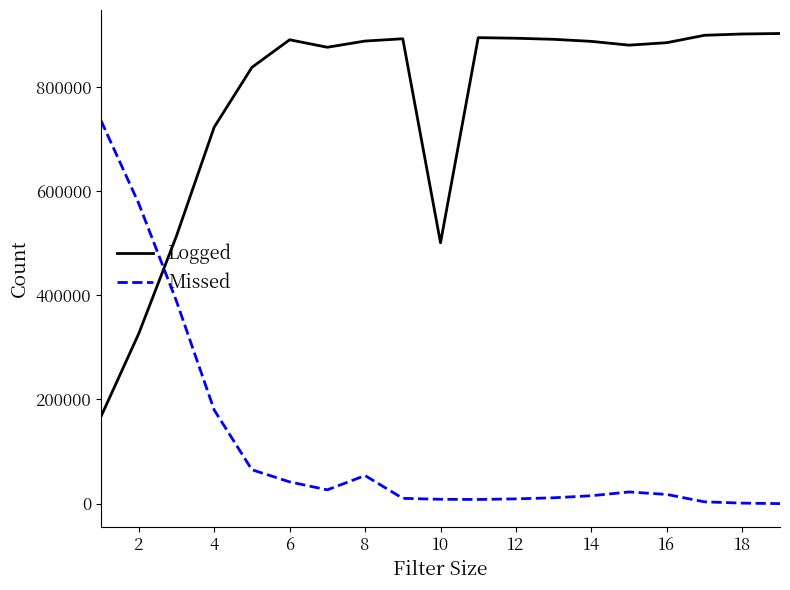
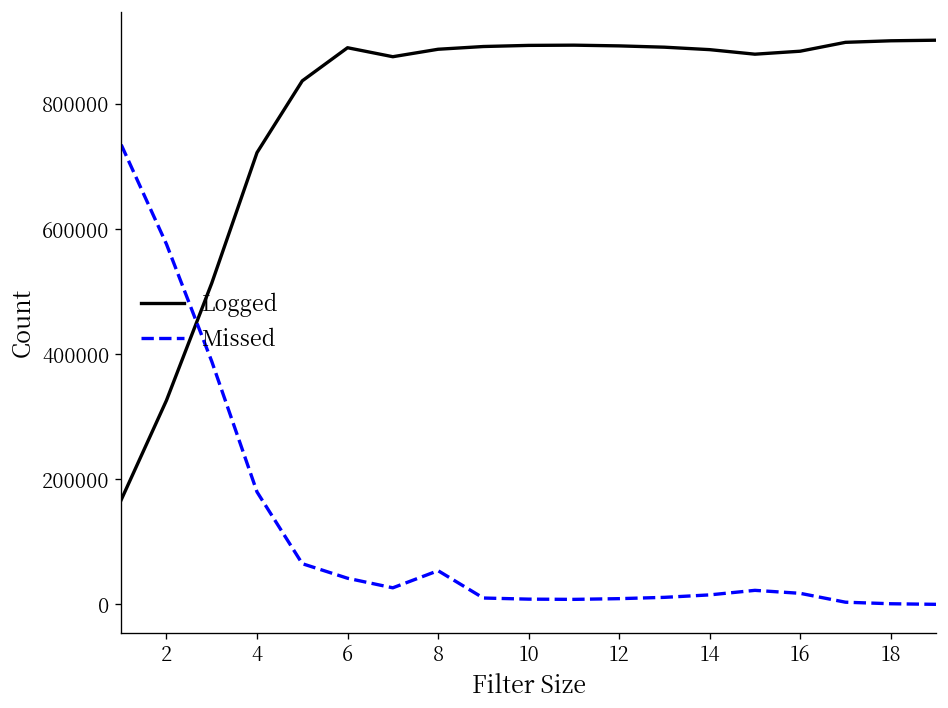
Logged, 10: 500000 -> 890000
